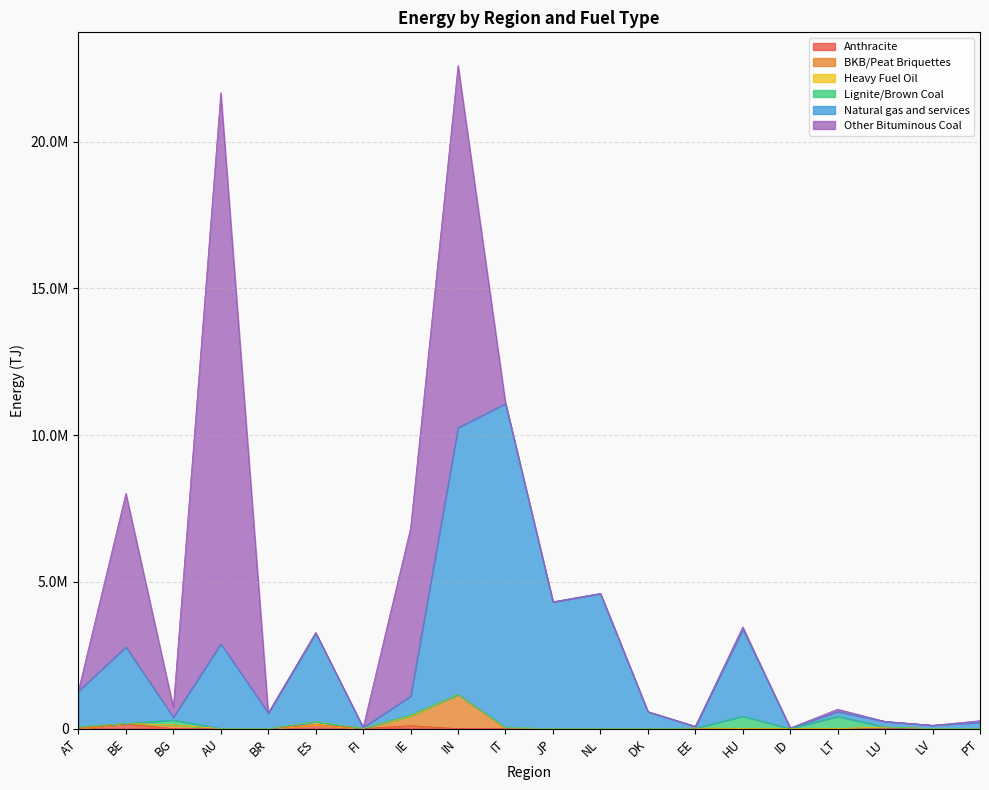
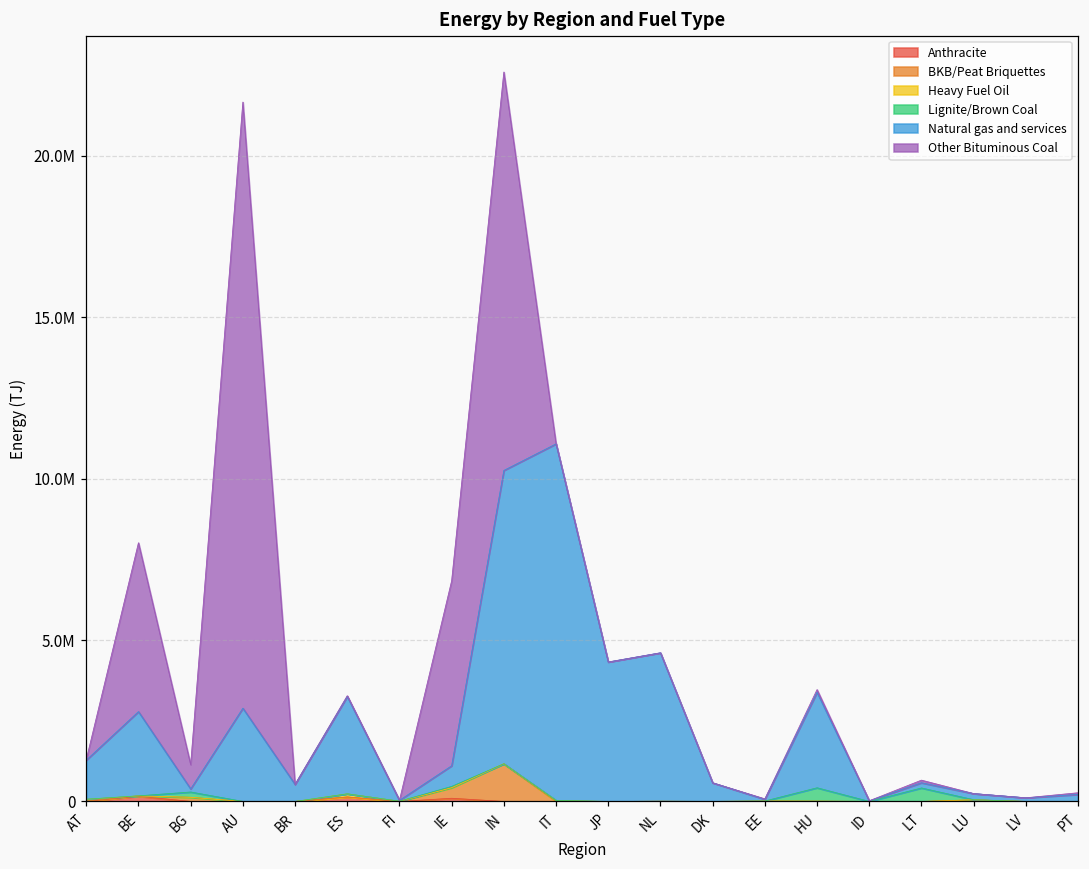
Other Bituminous Coal, BG: 300000 -> 800000
